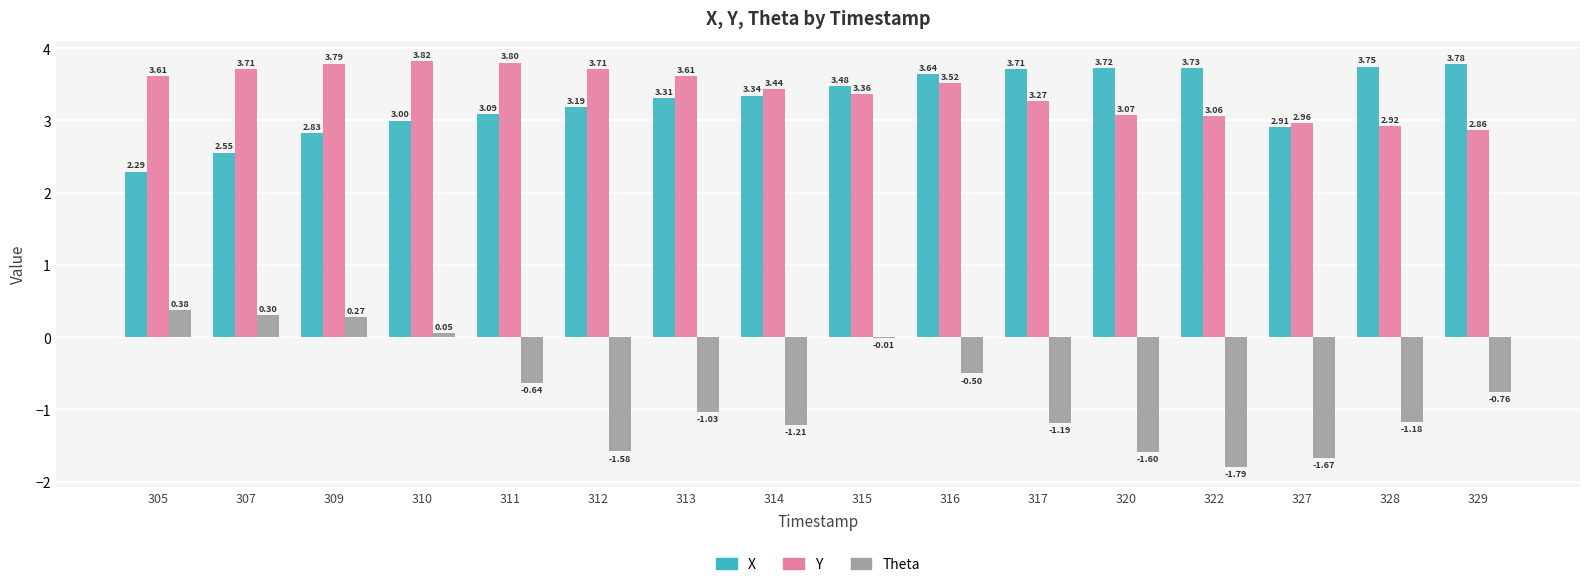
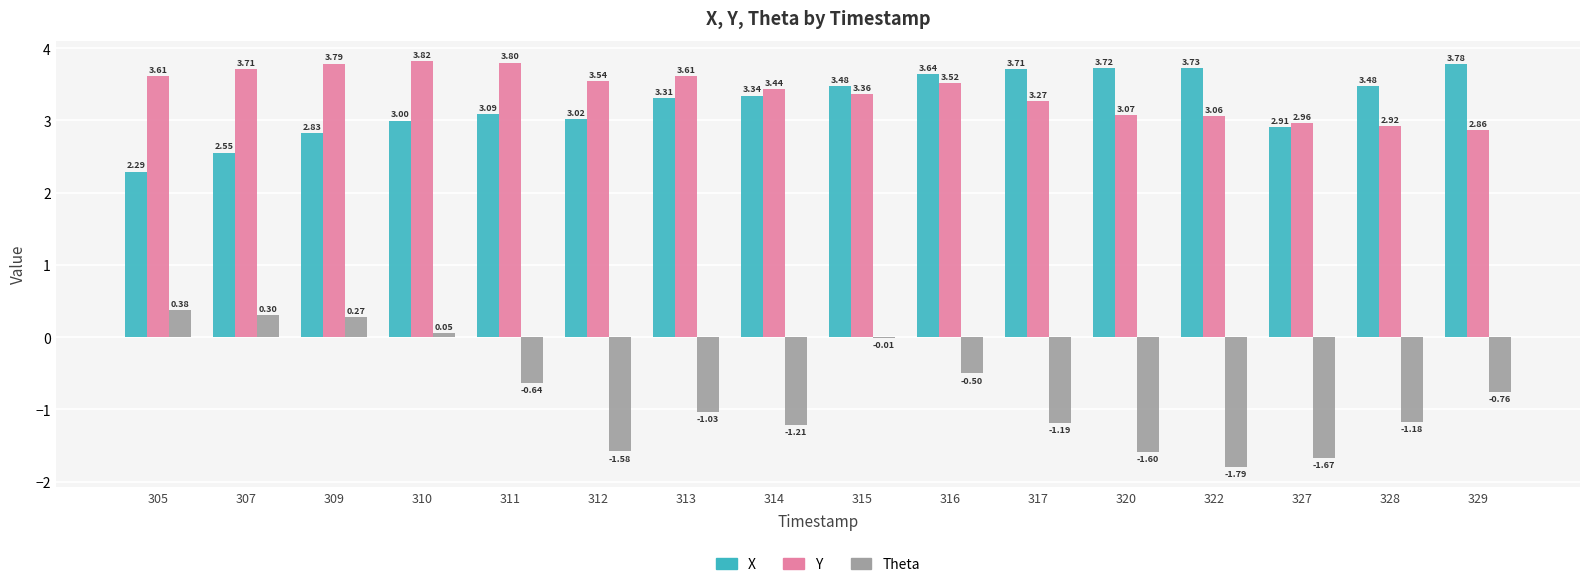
X, 312: 3.19 -> 3.02
Y, 312: 3.71 -> 3.54
X, 328: 3.75 -> 3.48
